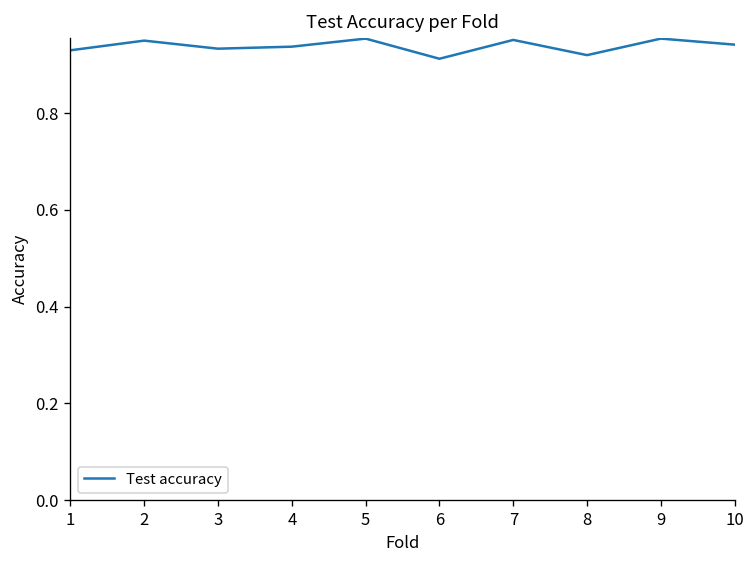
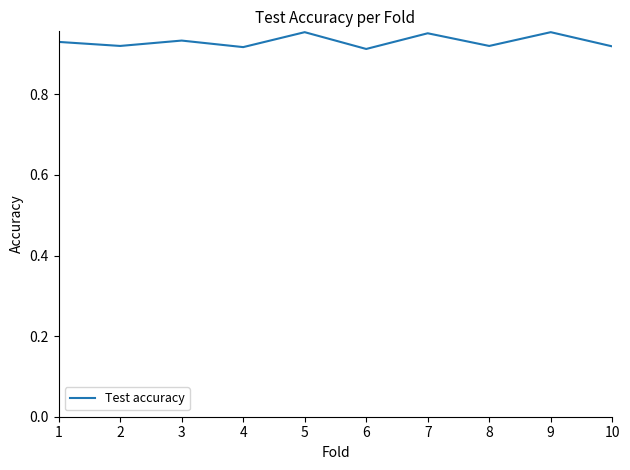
2: 0.95 -> 0.92
4: 0.94 -> 0.92
10: 0.94 -> 0.92
